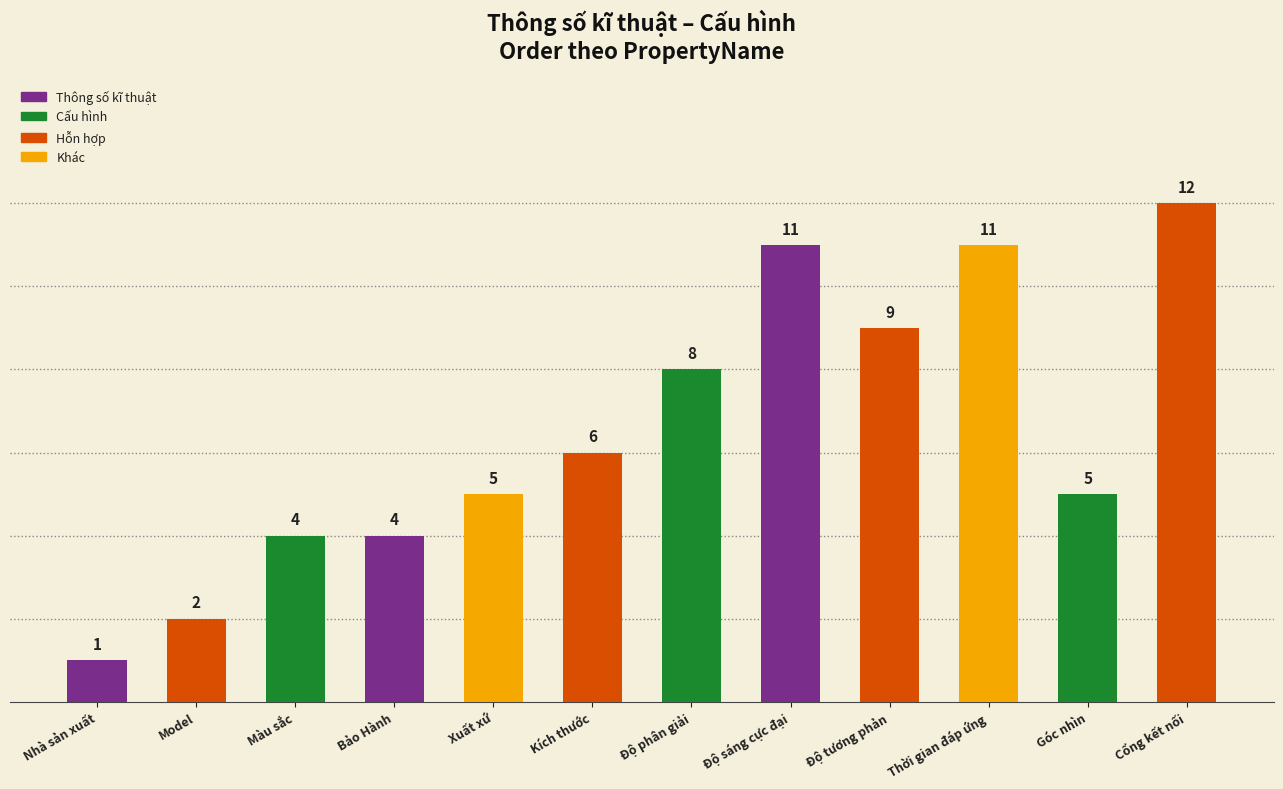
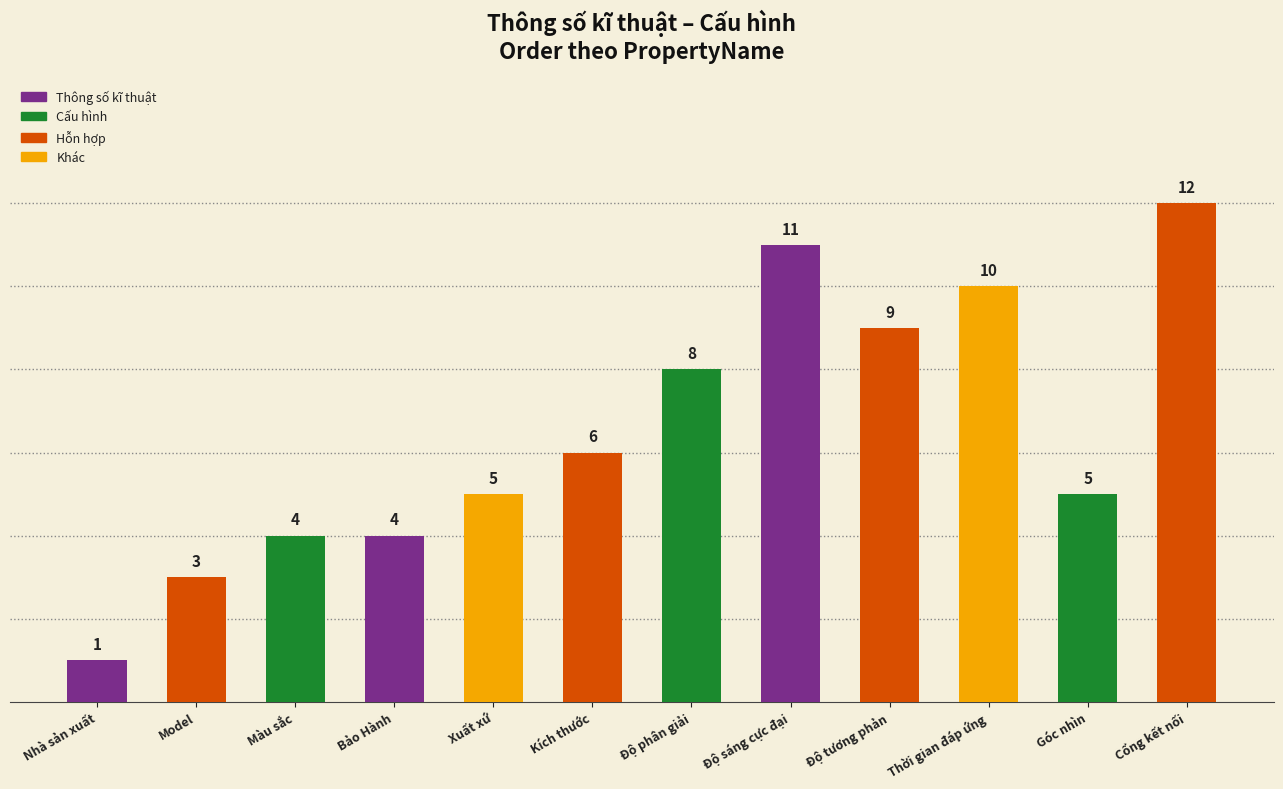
Model: 2 -> 3
Thời gian đáp ứng: 11 -> 10
